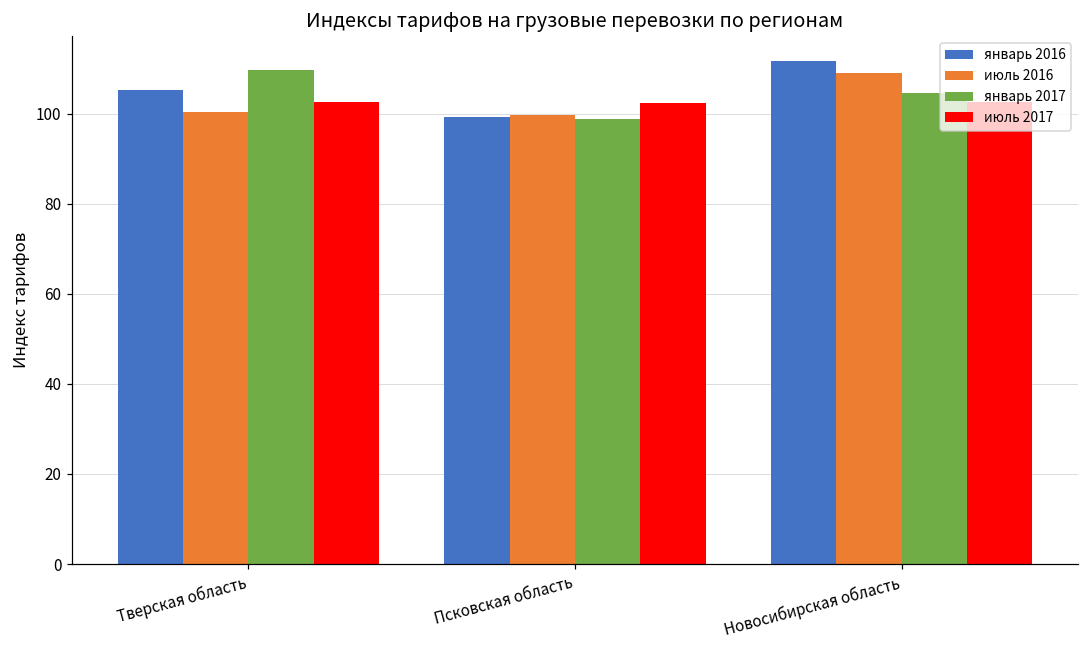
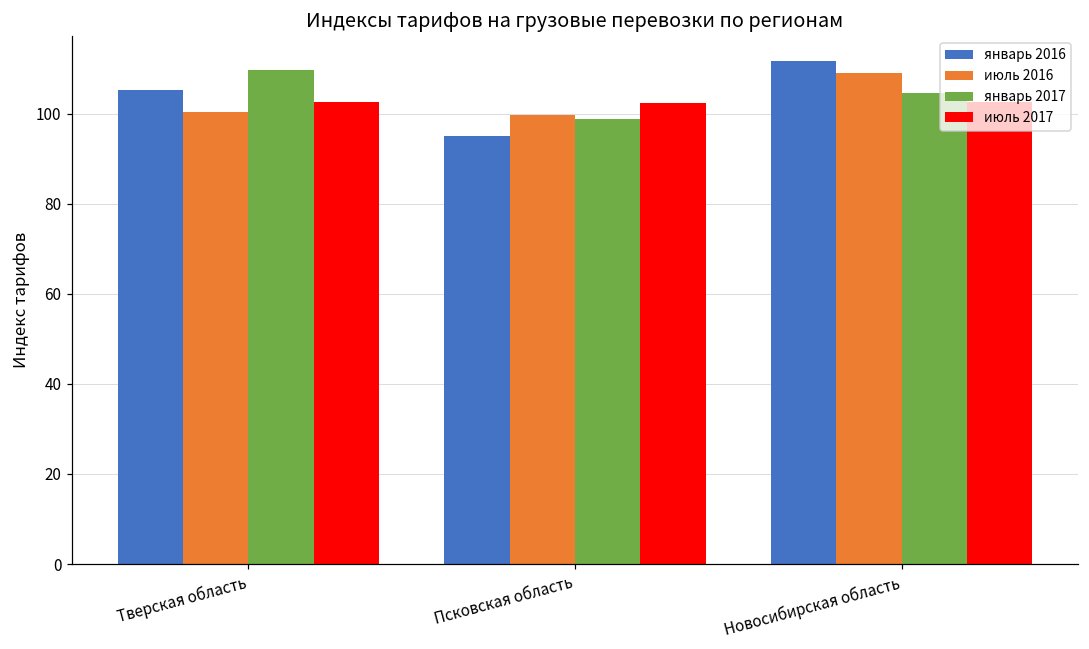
январь 2016, Псковская область: 99 -> 95
